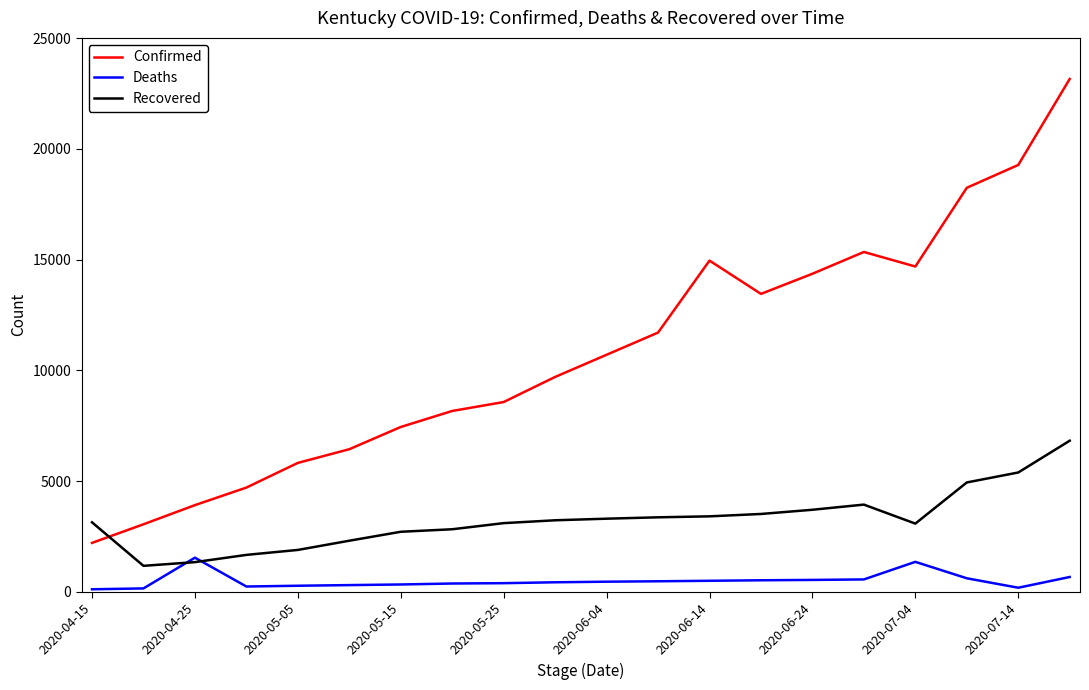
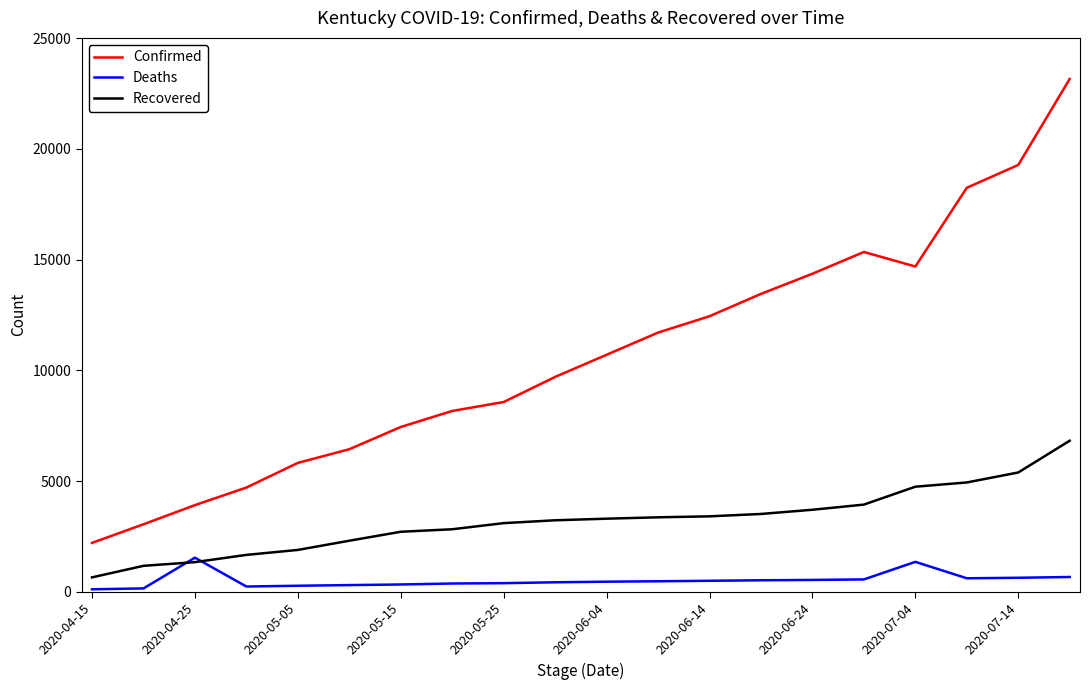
Recovered, 2020-04-15: 3100 -> 700
Confirmed, 2020-06-14: 15000 -> 12400
Recovered, 2020-07-04: 3100 -> 4700
Deaths, 2020-07-14: 200 -> 600
